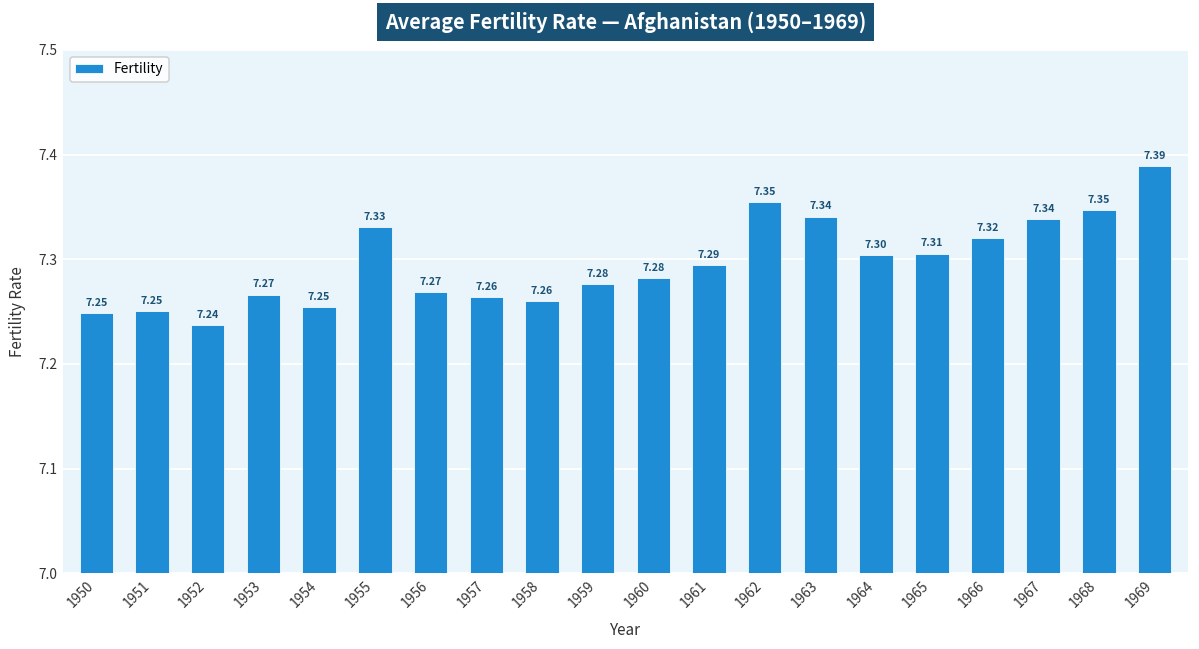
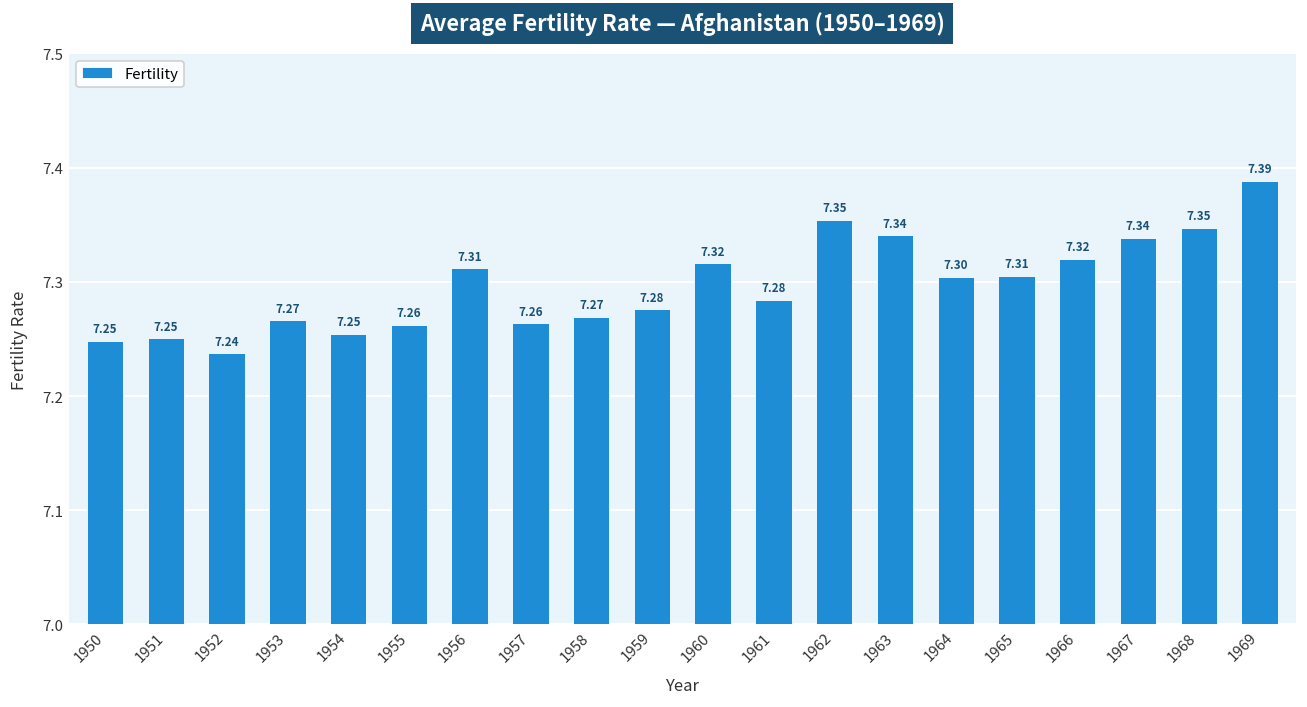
1955: 7.33 -> 7.26
1956: 7.27 -> 7.31
1958: 7.26 -> 7.27
1960: 7.28 -> 7.32
1961: 7.29 -> 7.28
